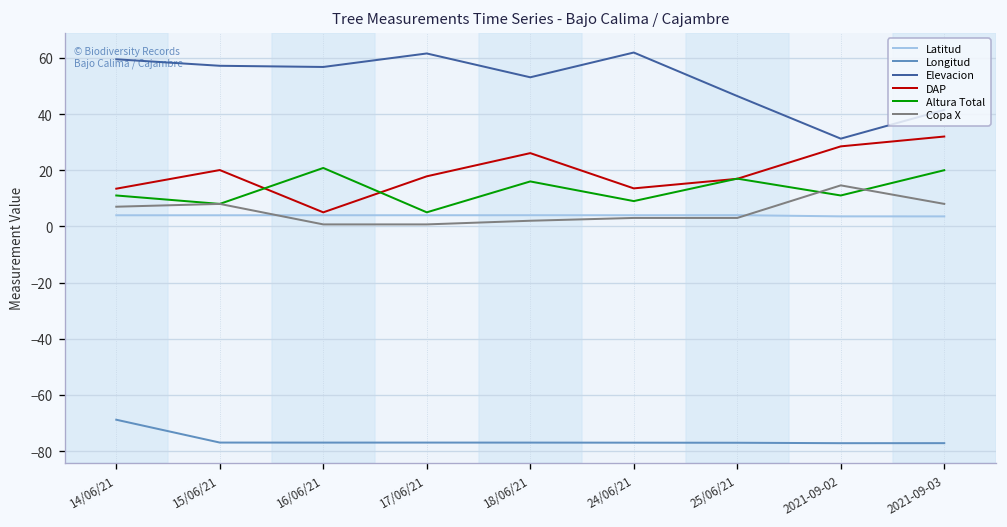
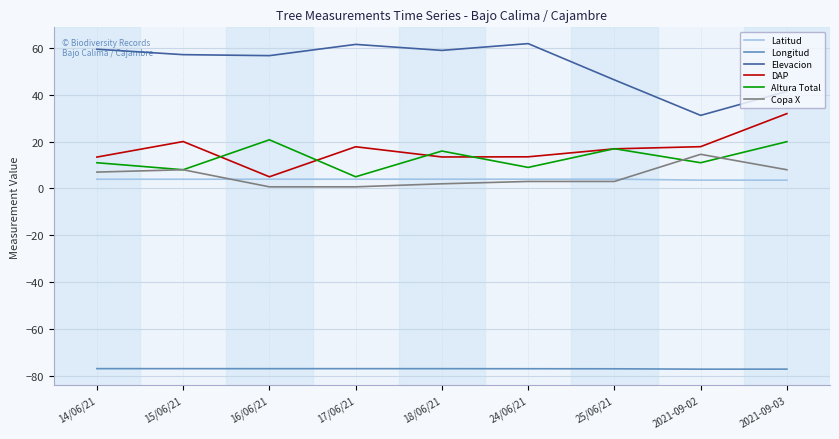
Longitud, 14/06/21: -69 -> -77
Elevacion, 18/06/21: 53 -> 59
DAP, 18/06/21: 26 -> 13
DAP, 2021-09-02: 28 -> 18
